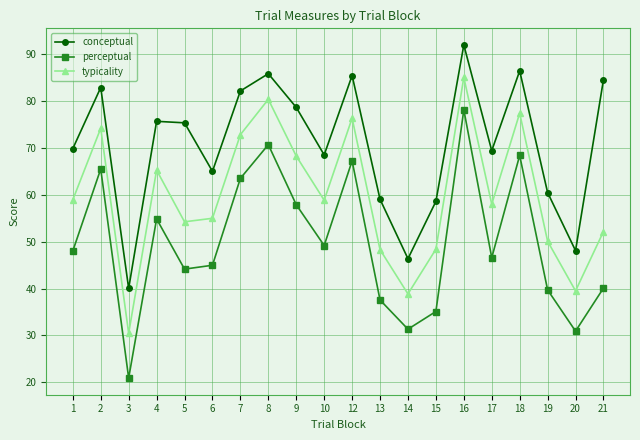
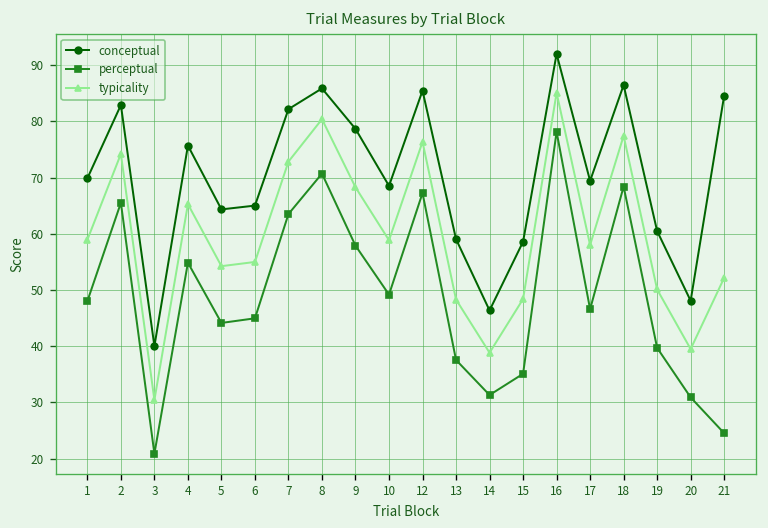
conceptual, 5: 75 -> 64
perceptual, 21: 40 -> 25
